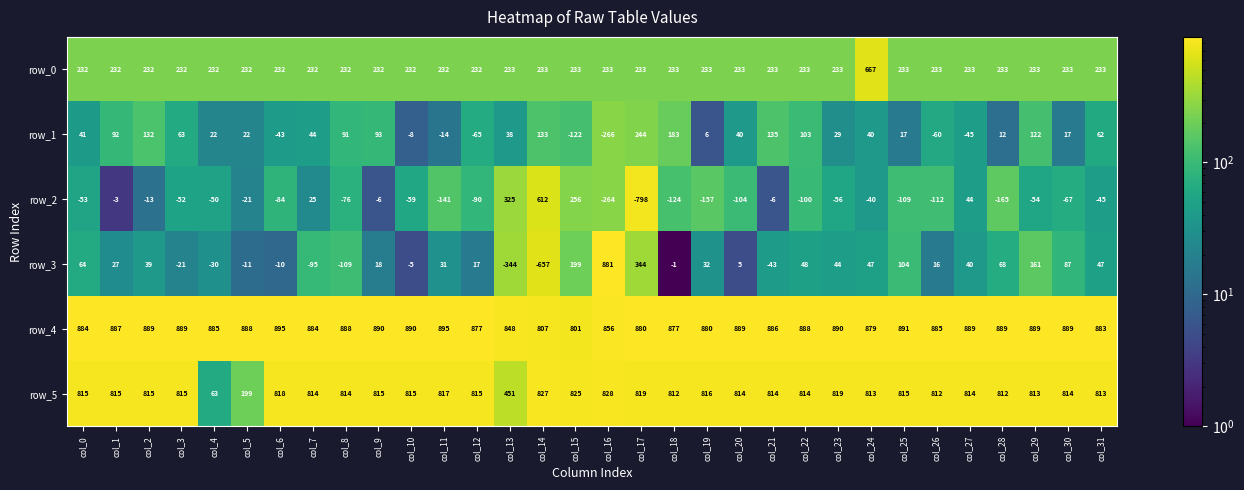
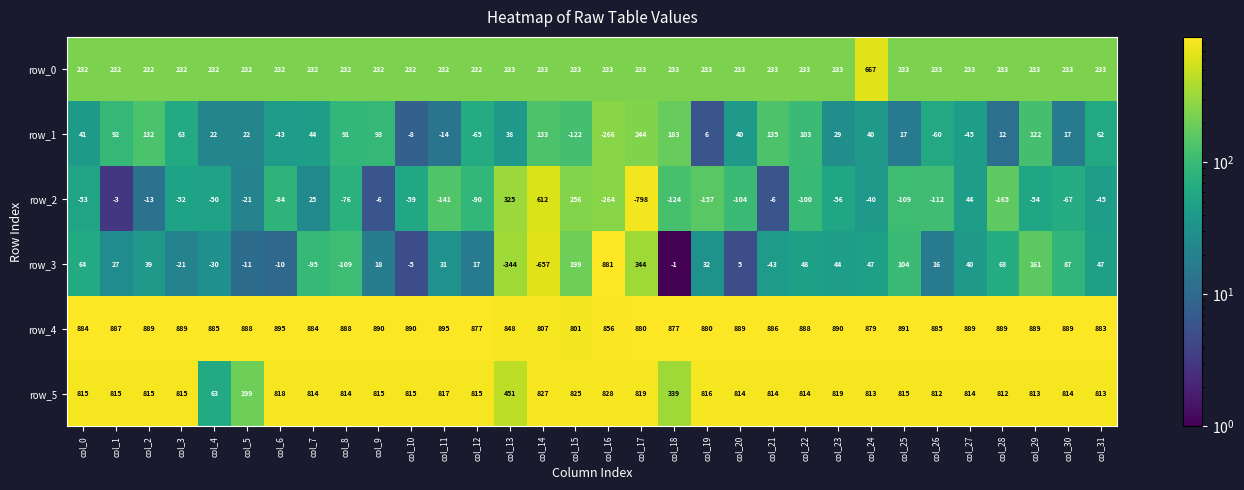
row_5, col_18: 812 -> 339
